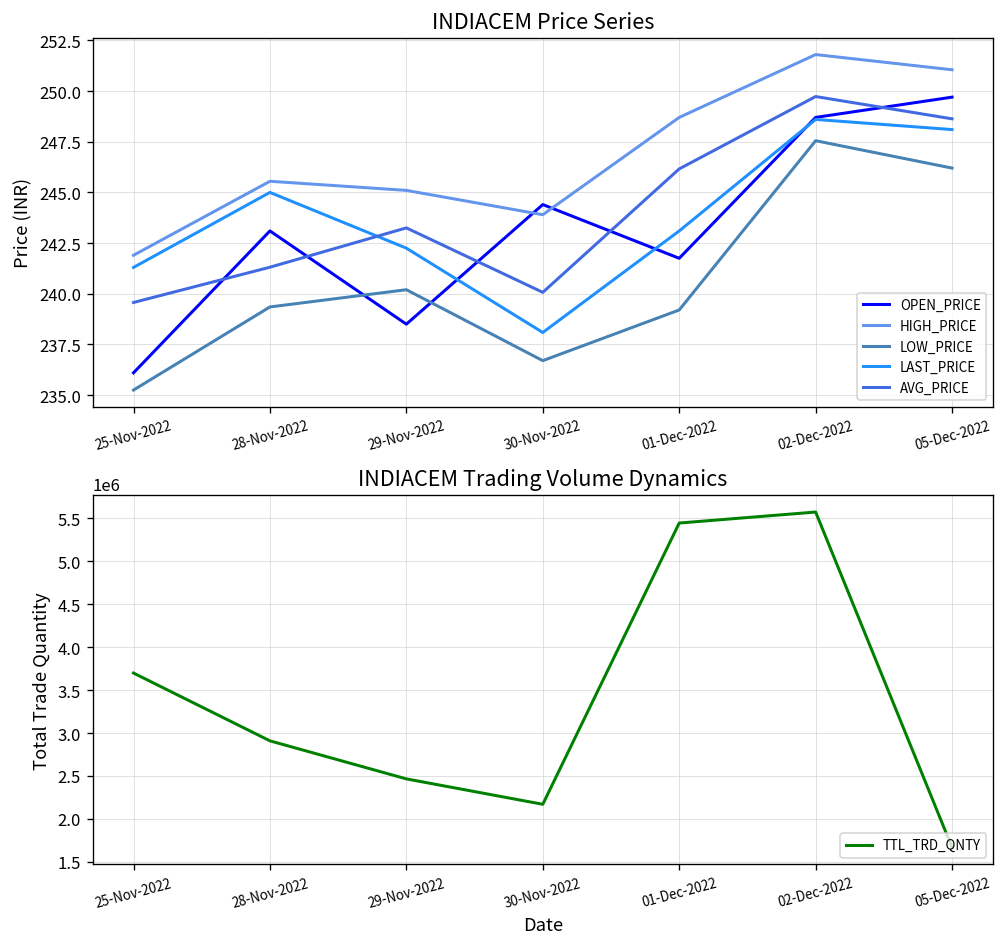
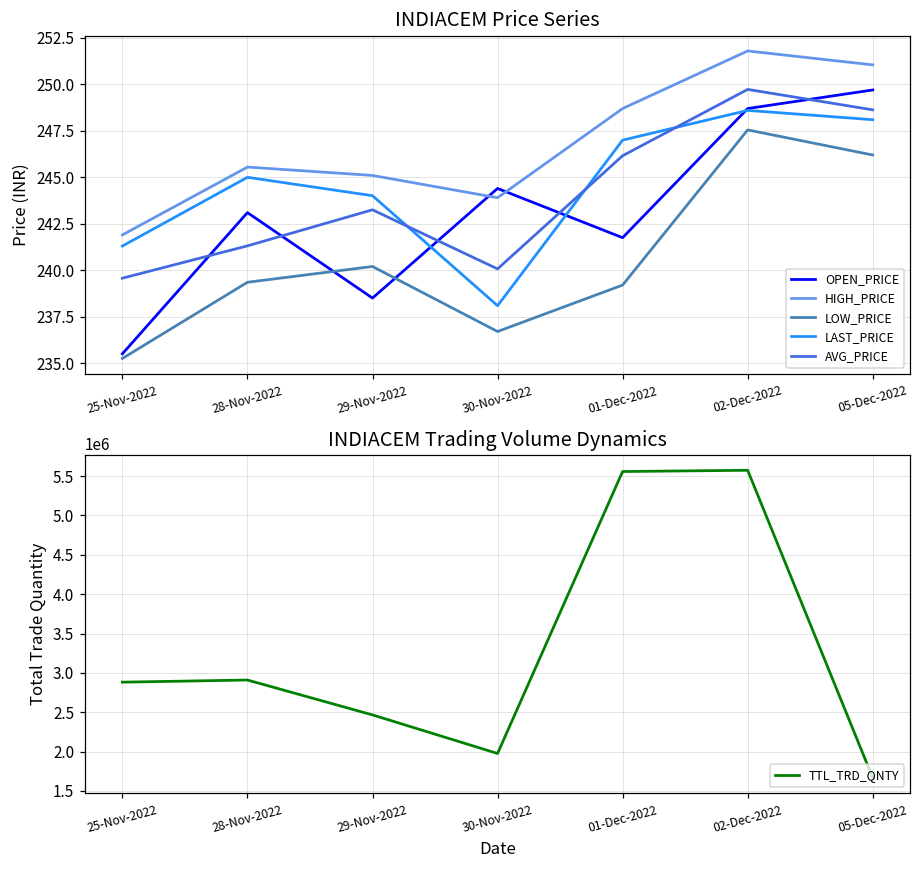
INDIACEM Price Series, OPEN_PRICE, 25-Nov-2022: 236.1 -> 235.5
INDIACEM Price Series, LAST_PRICE, 29-Nov-2022: 242.3 -> 244.0
INDIACEM Price Series, LAST_PRICE, 01-Dec-2022: 243.1 -> 247.0
INDIACEM Trading Volume Dynamics, 25-Nov-2022: 3700000 -> 2900000
INDIACEM Trading Volume Dynamics, 30-Nov-2022: 2200000 -> 2000000
INDIACEM Trading Volume Dynamics, 01-Dec-2022: 5400000 -> 5600000
